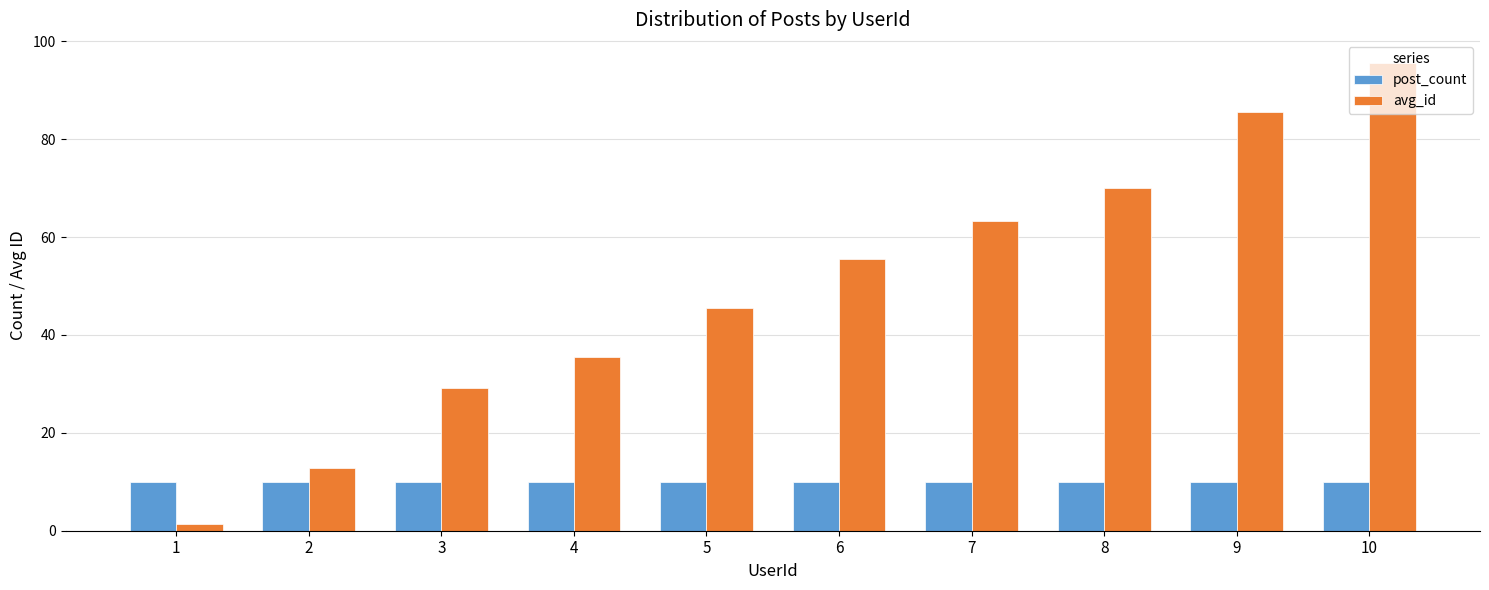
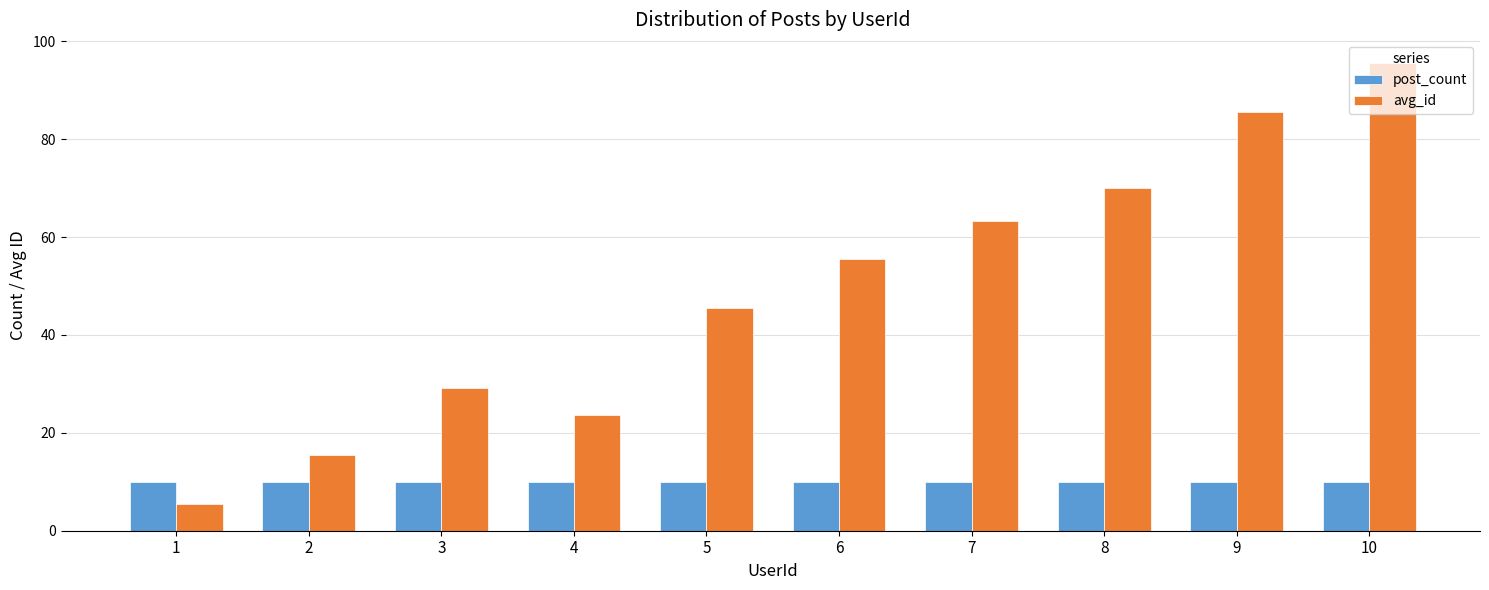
avg_id, 1: 1 -> 6
avg_id, 2: 13 -> 16
avg_id, 4: 36 -> 24
